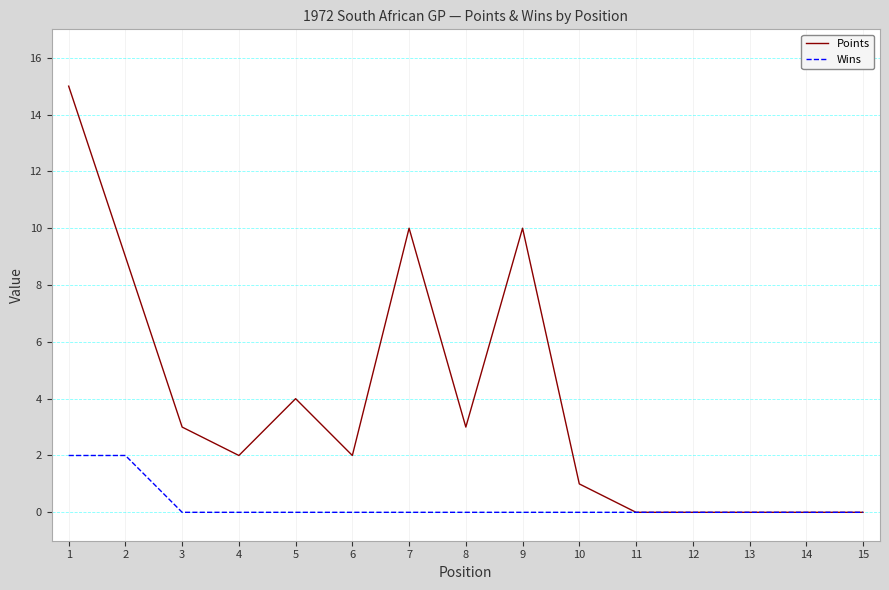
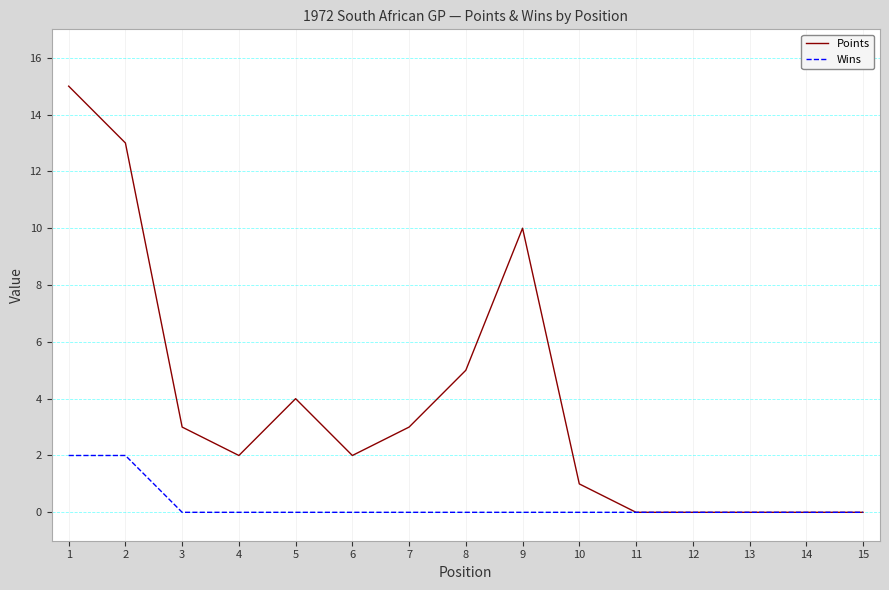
Points, 2: 9 -> 13
Points, 7: 10 -> 3
Points, 8: 3 -> 5
